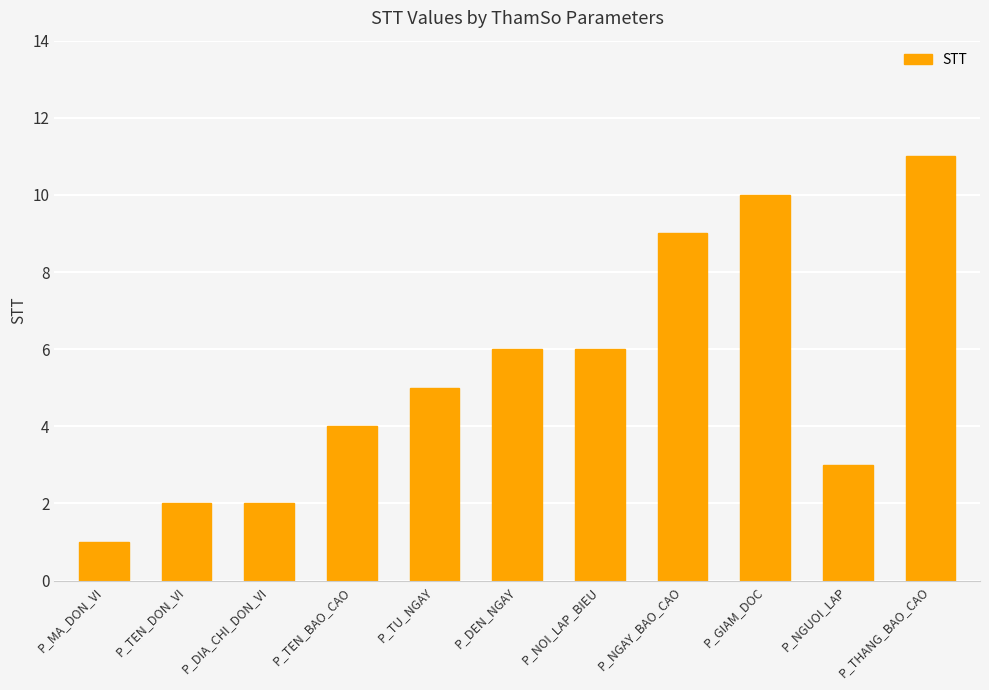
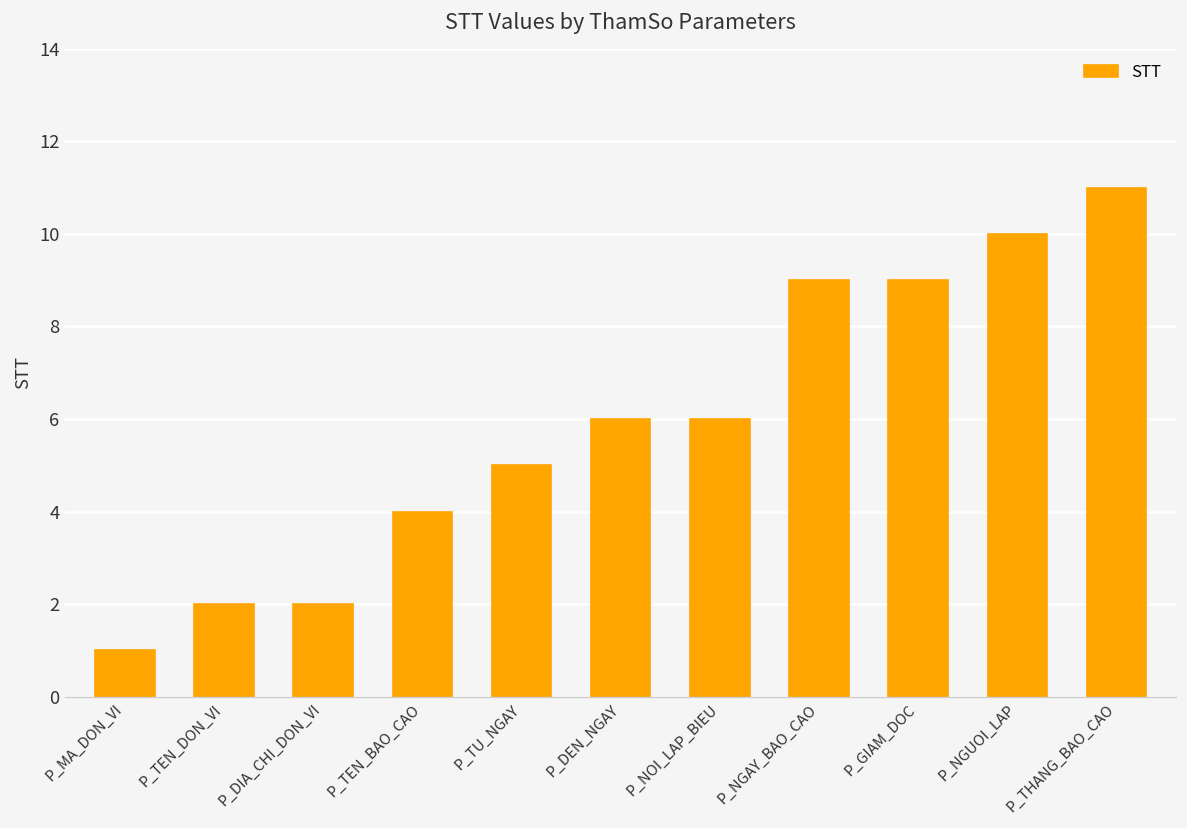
P_GIAM_DOC: 10 -> 9
P_NGUOI_LAP: 3 -> 10
